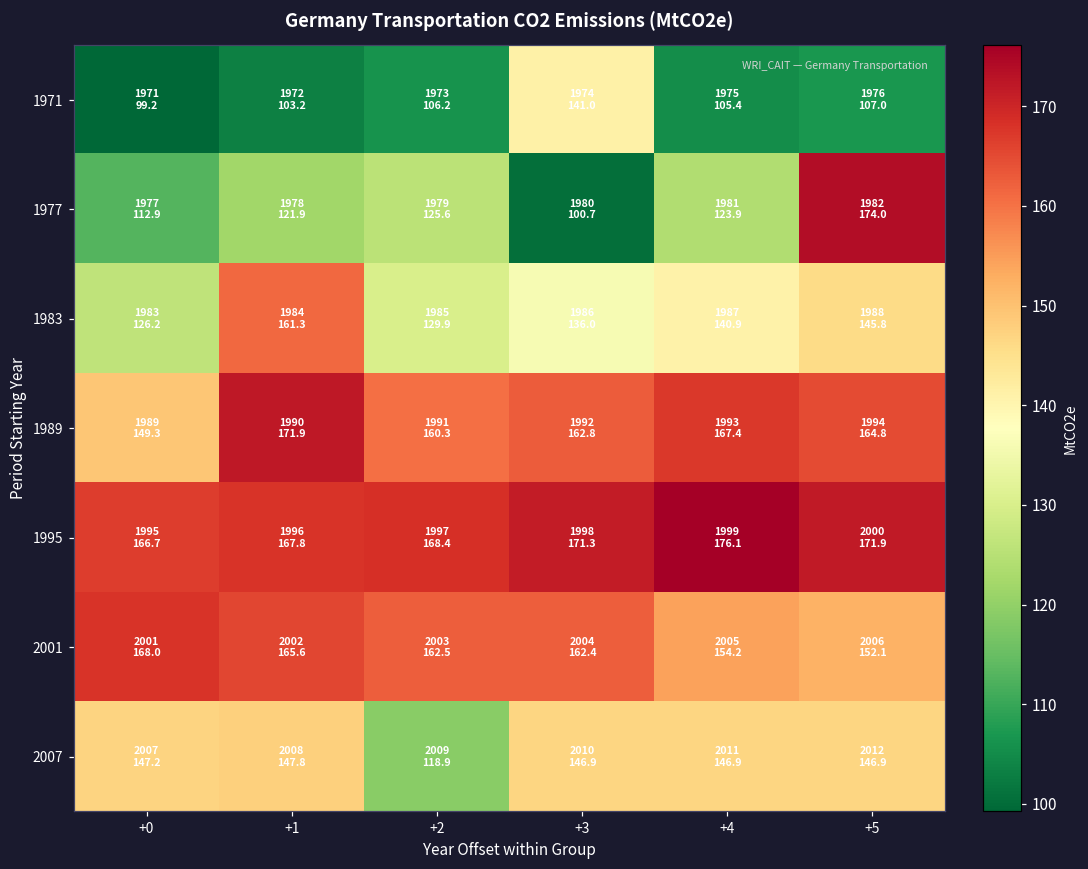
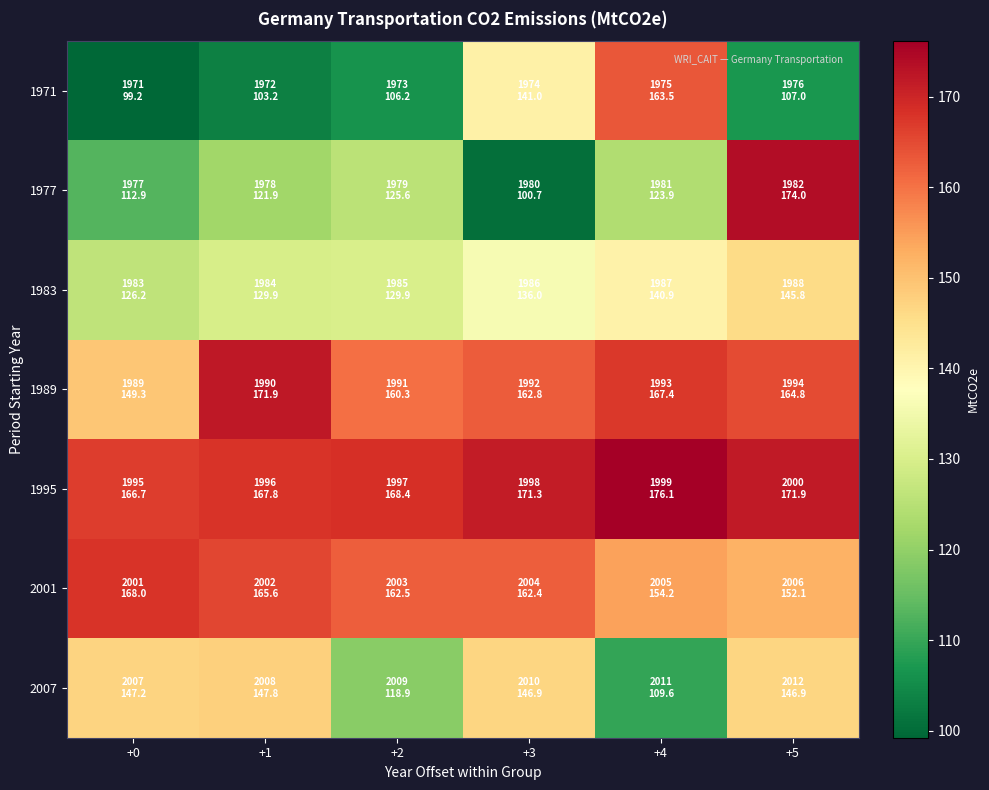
1971, +4: 105.4 -> 163.5
1983, +1: 161.3 -> 129.9
2007, +4: 146.9 -> 109.6
